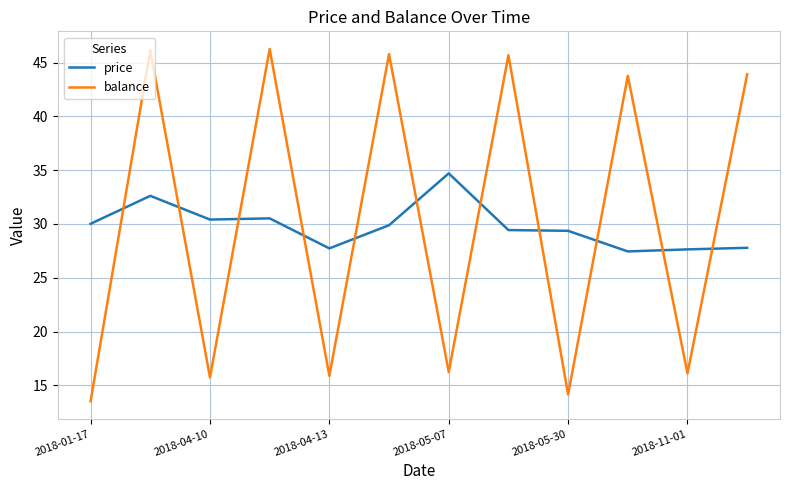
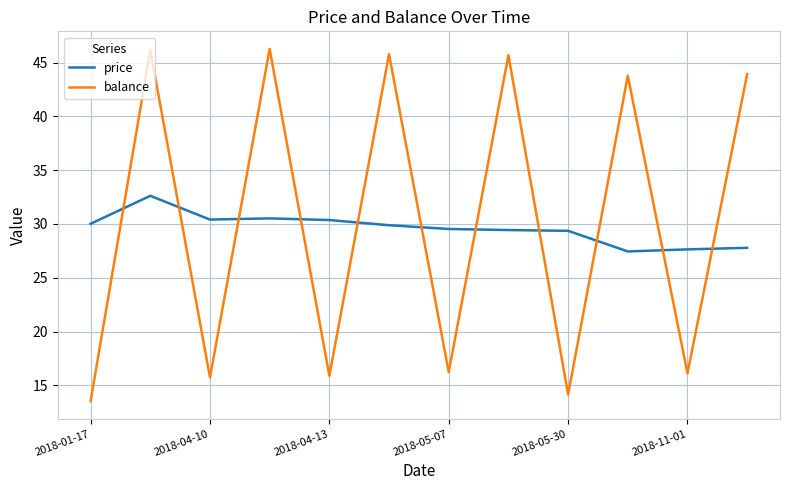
price, 2018-04-13: 27.7 -> 30.4
price, 2018-05-07: 34.7 -> 29.5
